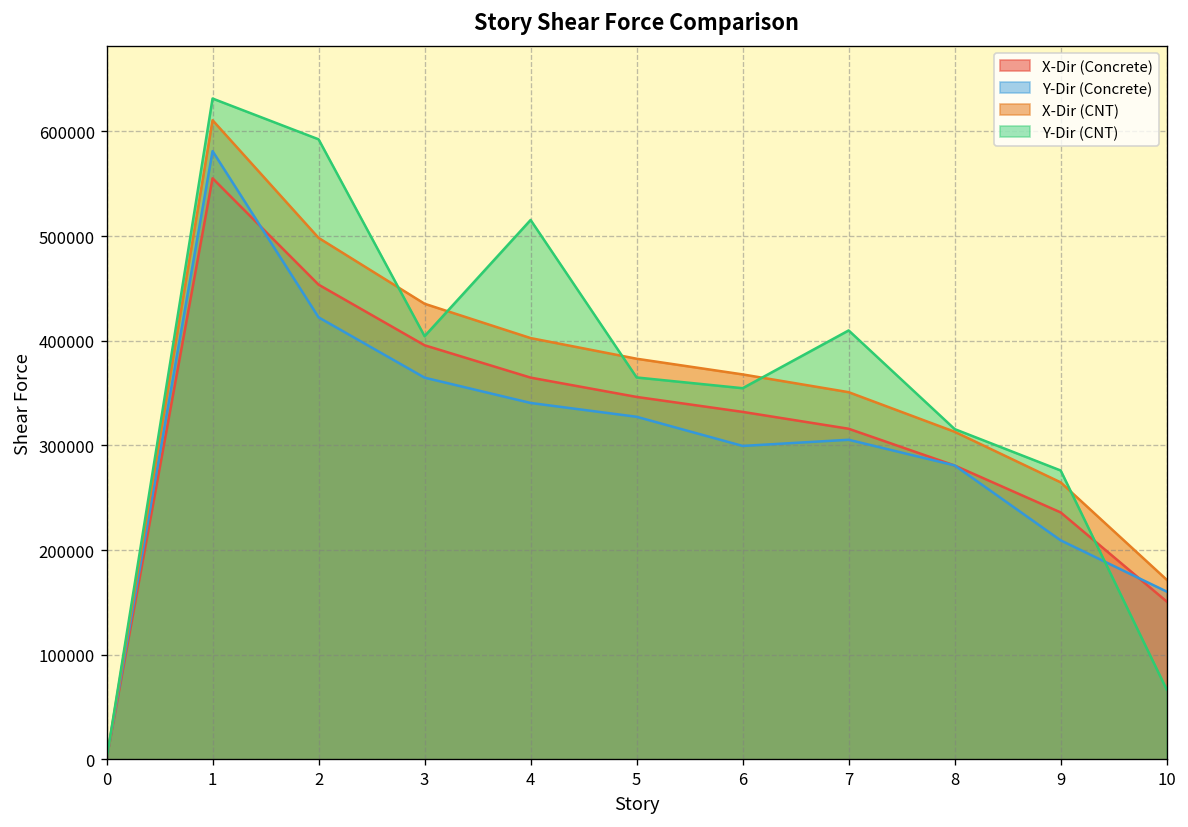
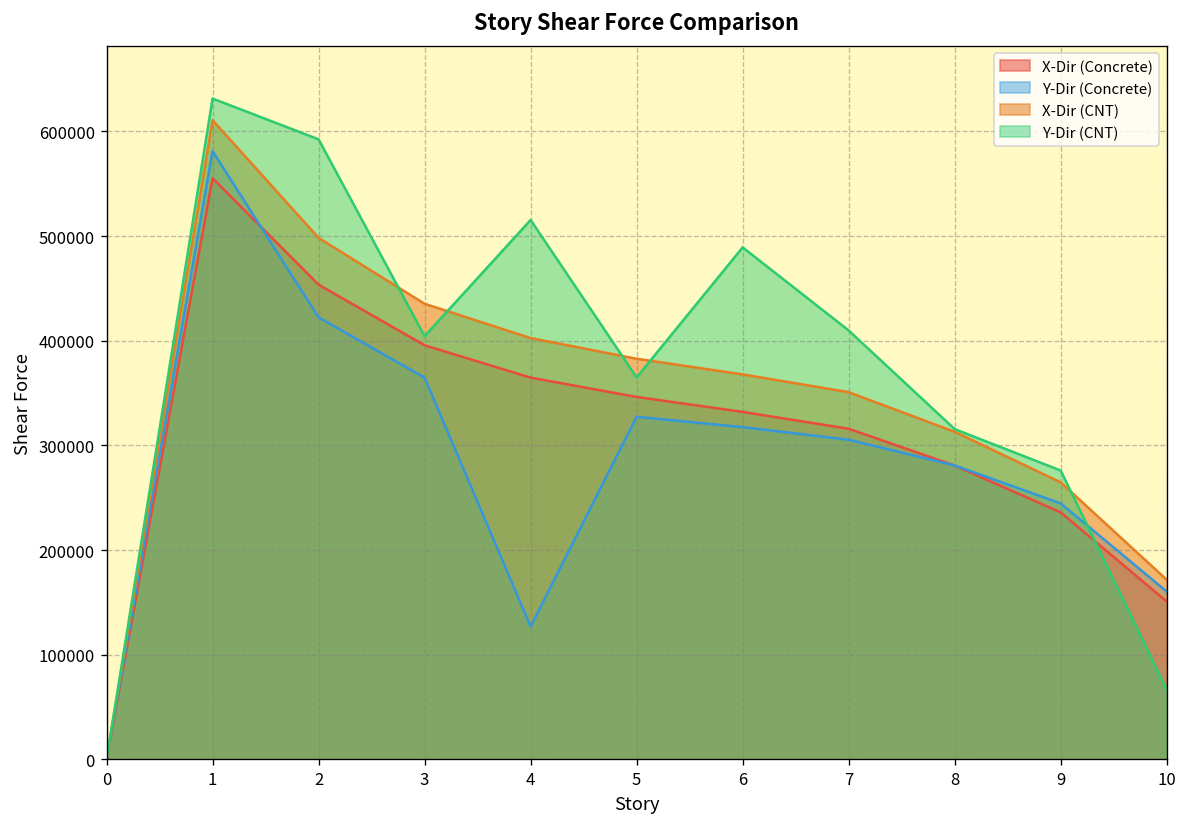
Y-Dir (Concrete), 4: 340000 -> 130000
Y-Dir (Concrete), 6: 300000 -> 320000
Y-Dir (CNT), 6: 350000 -> 490000
Y-Dir (Concrete), 9: 210000 -> 240000
